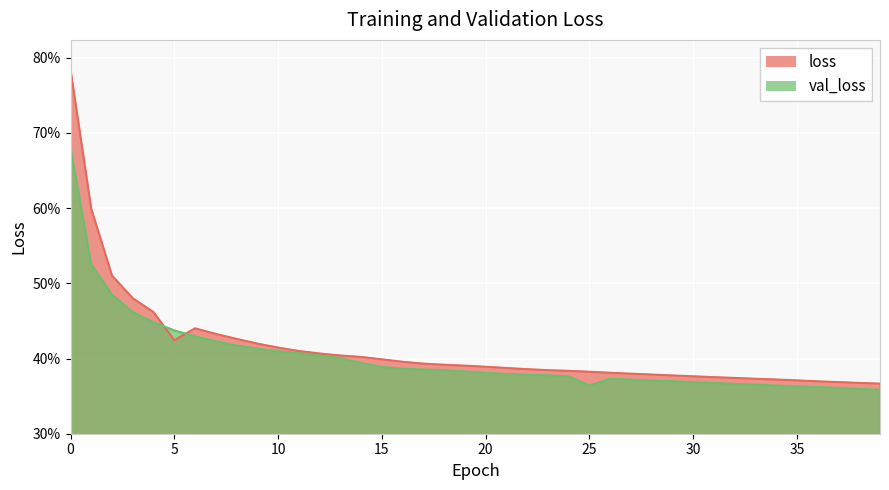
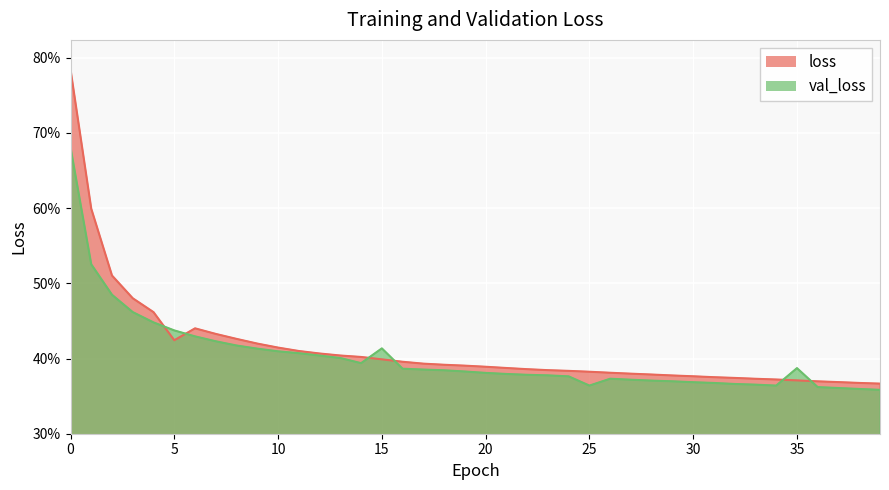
val_loss, 15: 39% -> 41%
val_loss, 35: 36% -> 39%
